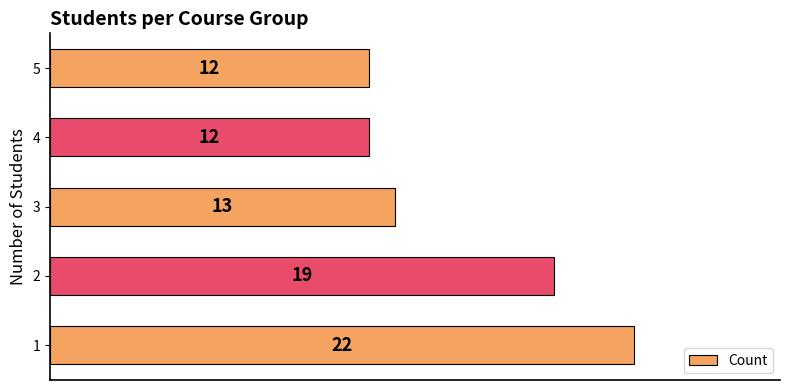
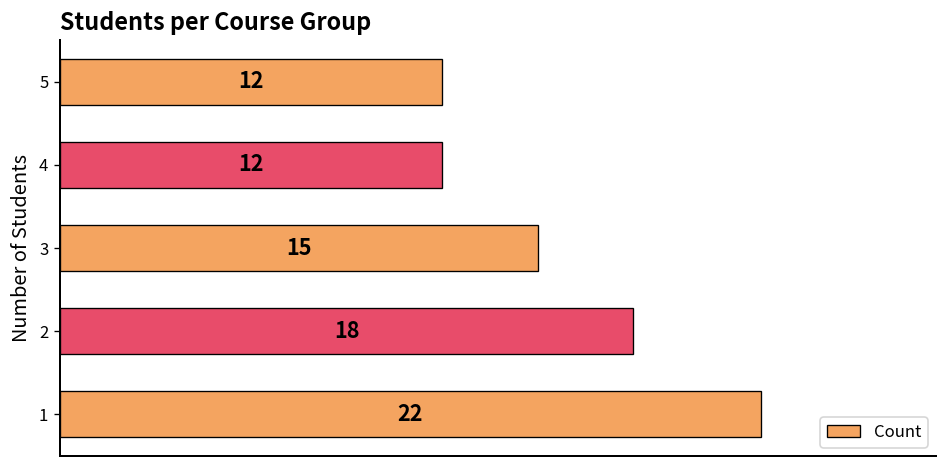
3: 13 -> 15
2: 19 -> 18
